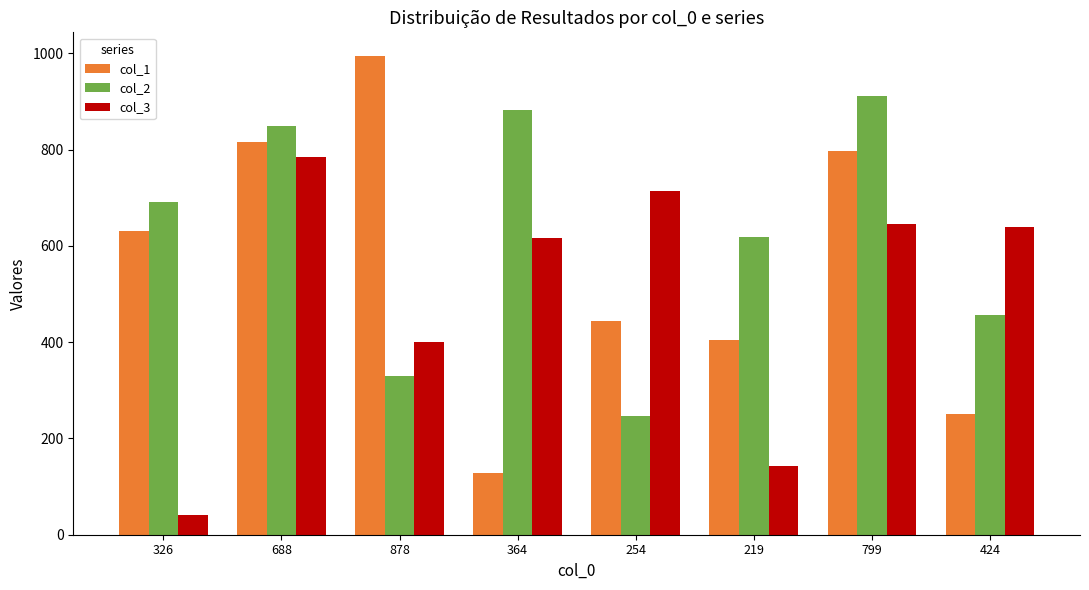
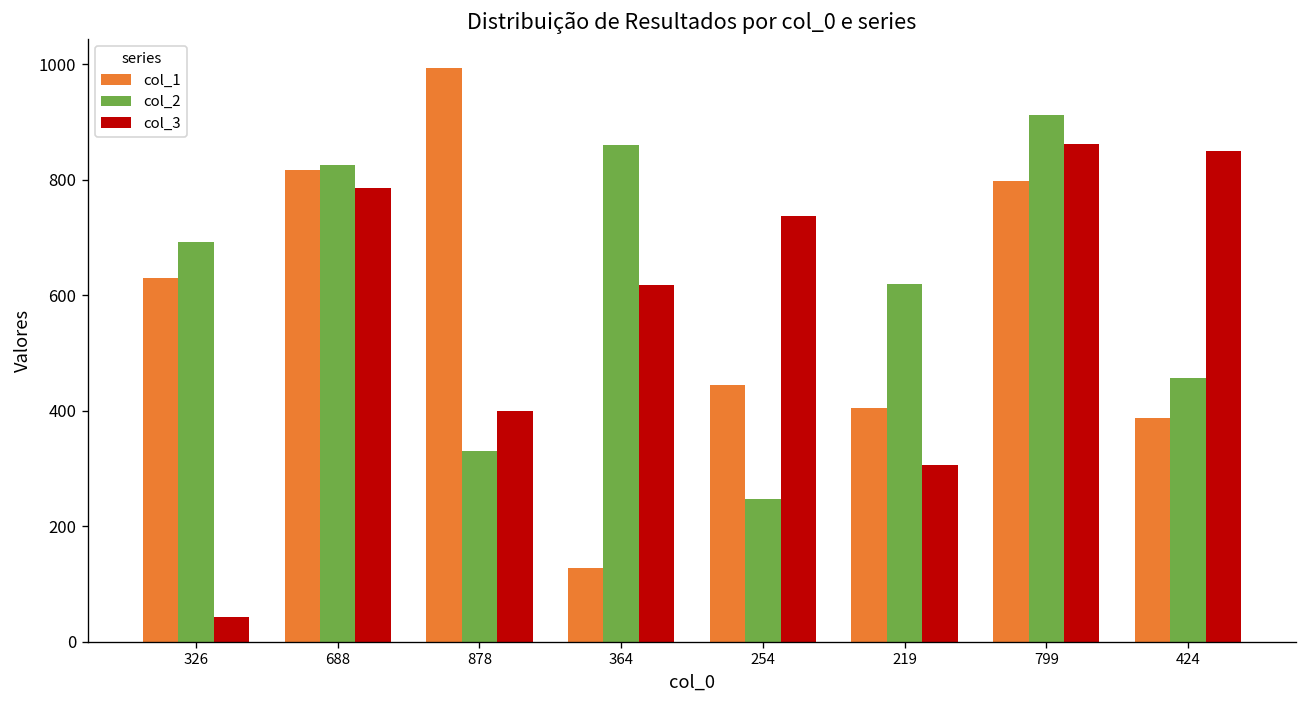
col_2, 688: 850 -> 830
col_2, 364: 880 -> 860
col_3, 254: 720 -> 740
col_3, 219: 140 -> 310
col_3, 799: 650 -> 860
col_1, 424: 250 -> 390
col_3, 424: 640 -> 850
